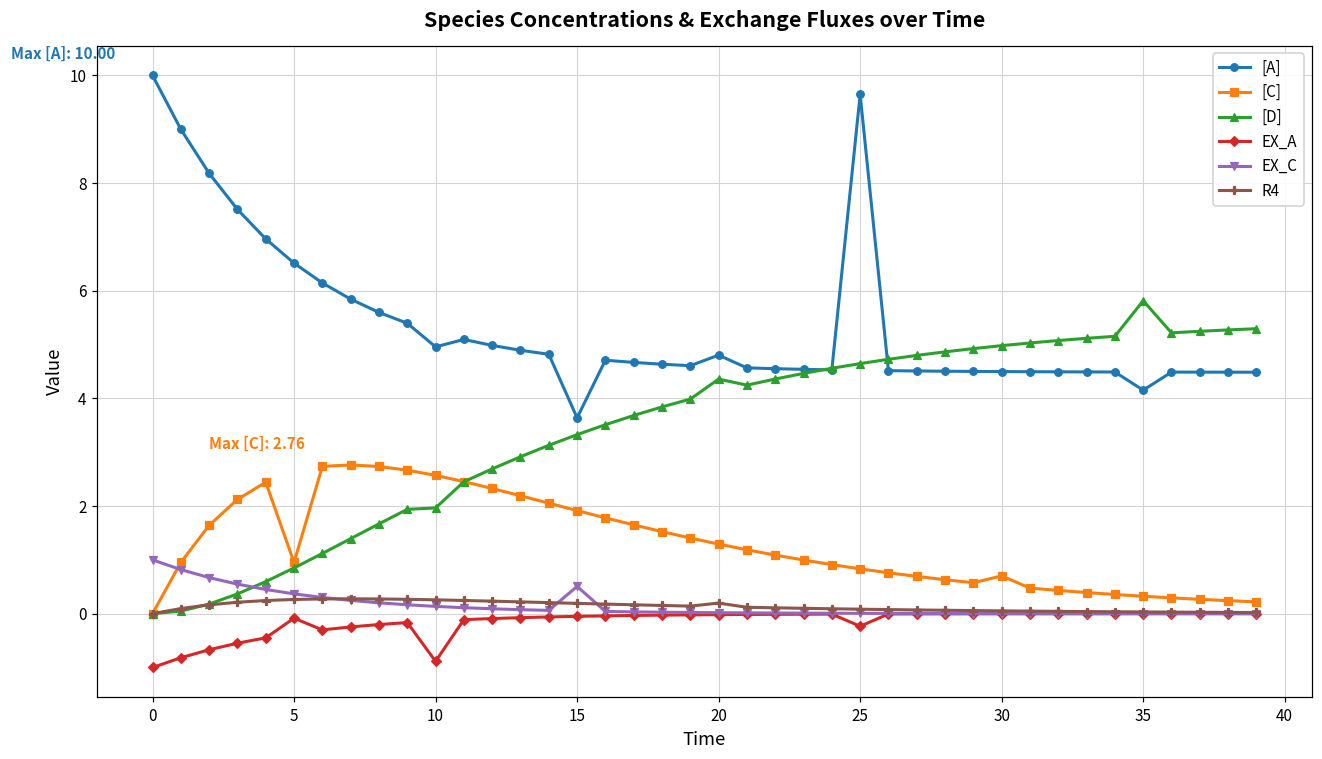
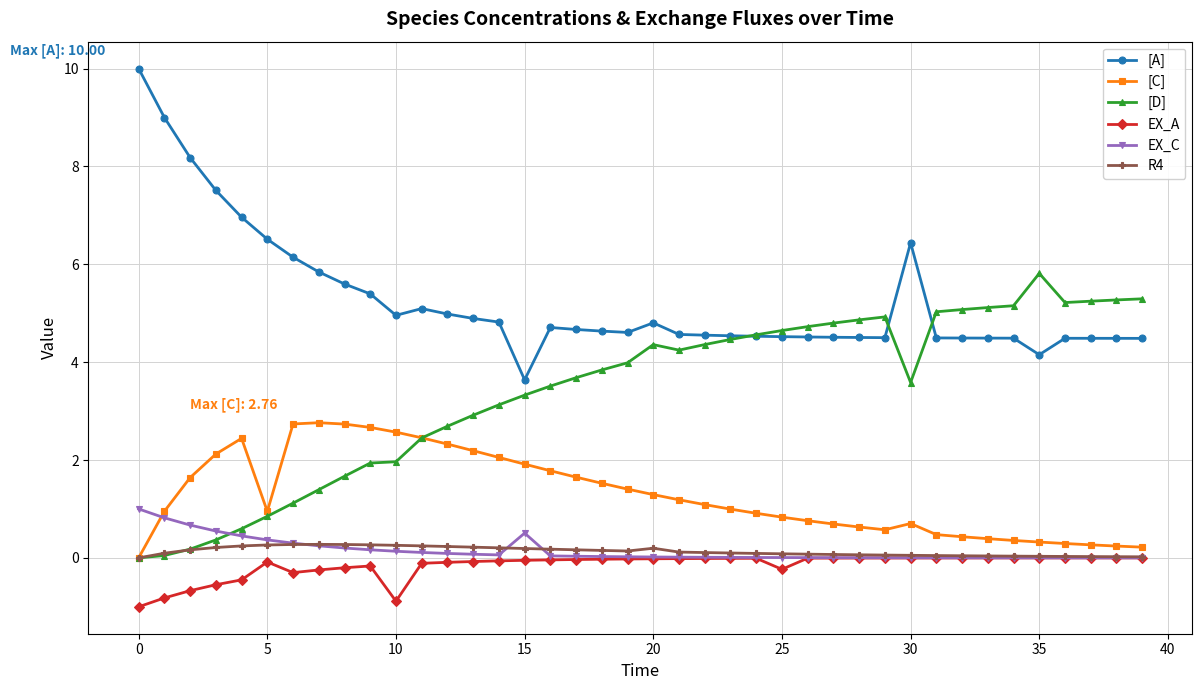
[A], 25: 9.6 -> 4.5
[A], 30: 4.5 -> 6.4
[D], 30: 5.0 -> 3.6
